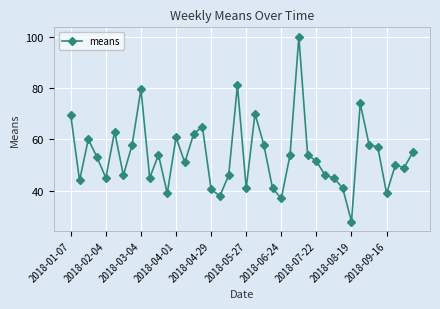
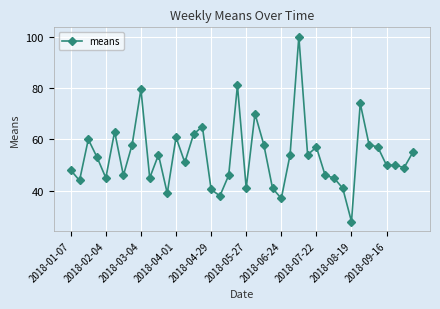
2018-01-07: 69 -> 48
2018-07-22: 52 -> 57
2018-09-16: 39 -> 50
